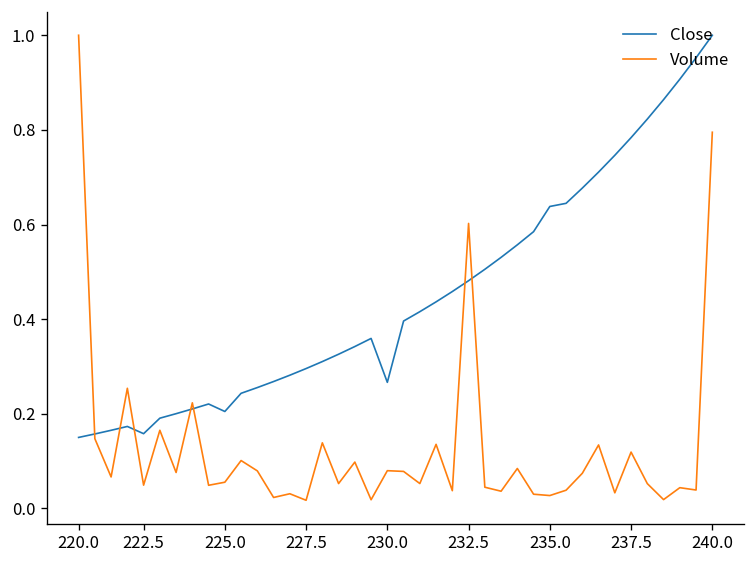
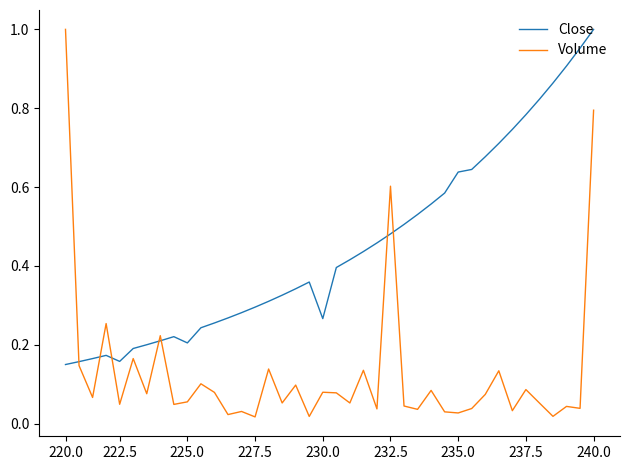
Volume, 237.5: 0.12 -> 0.09
